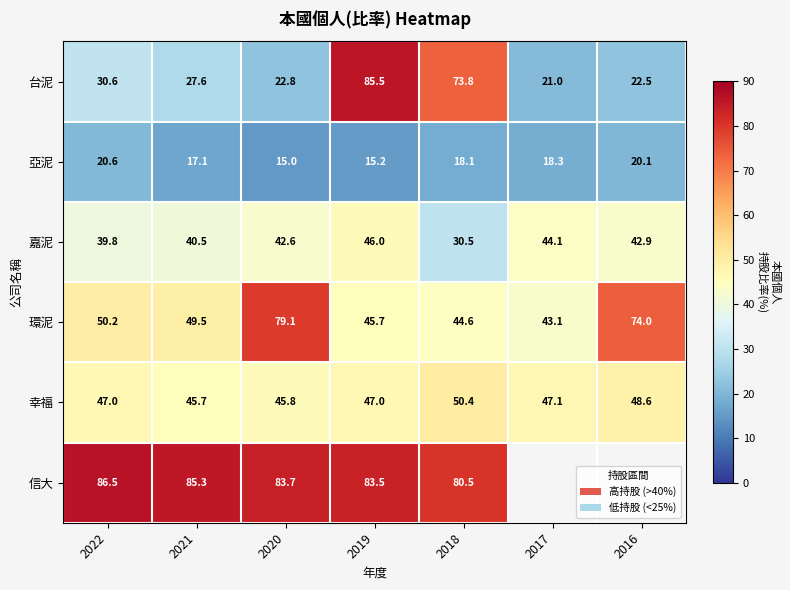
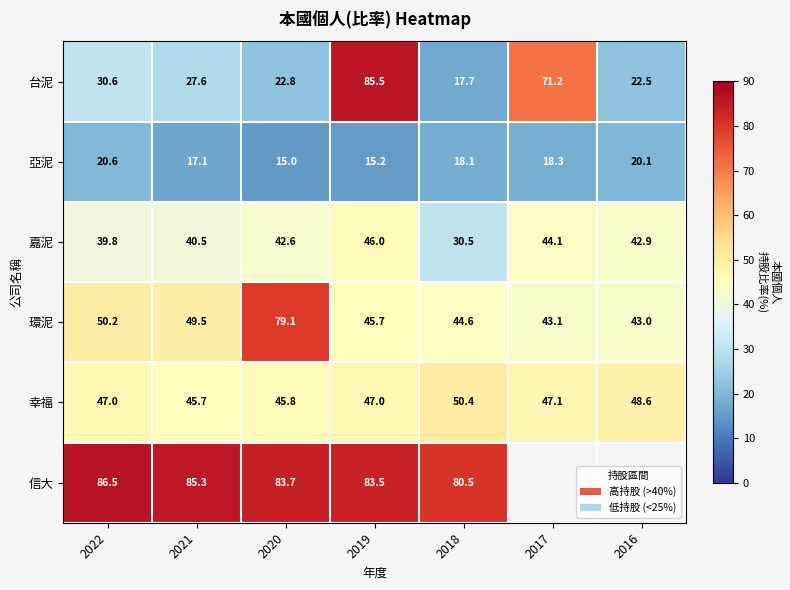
台泥, 2018: 73.8 -> 17.7
台泥, 2017: 21.0 -> 71.2
環泥, 2016: 74.0 -> 43.0
